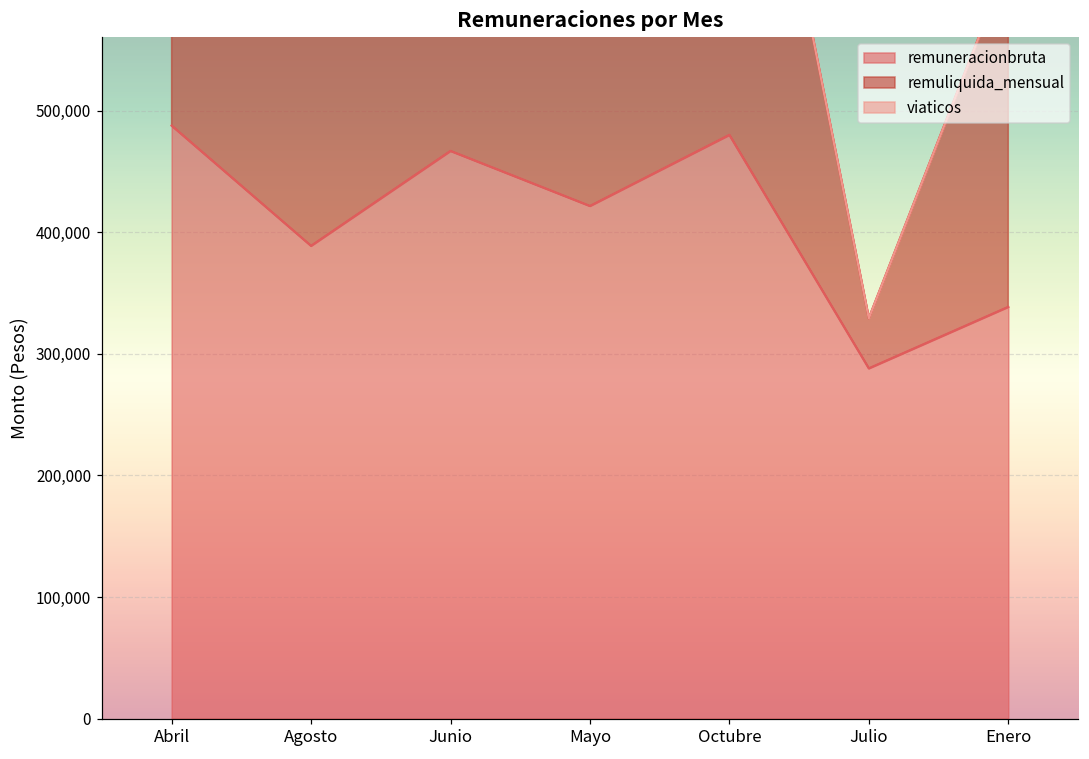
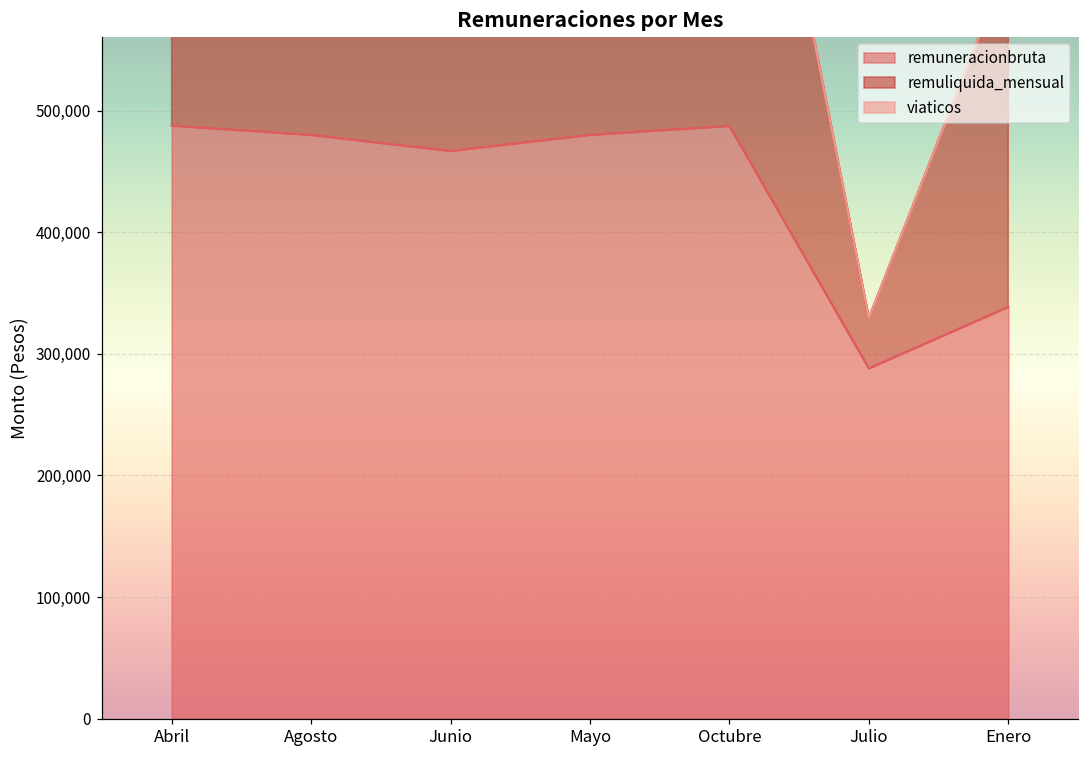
remuneracionbruta, Agosto: 389,000 -> 480,000
remuneracionbruta, Mayo: 422,000 -> 480,000
remuneracionbruta, Octubre: 480,000 -> 487,000
